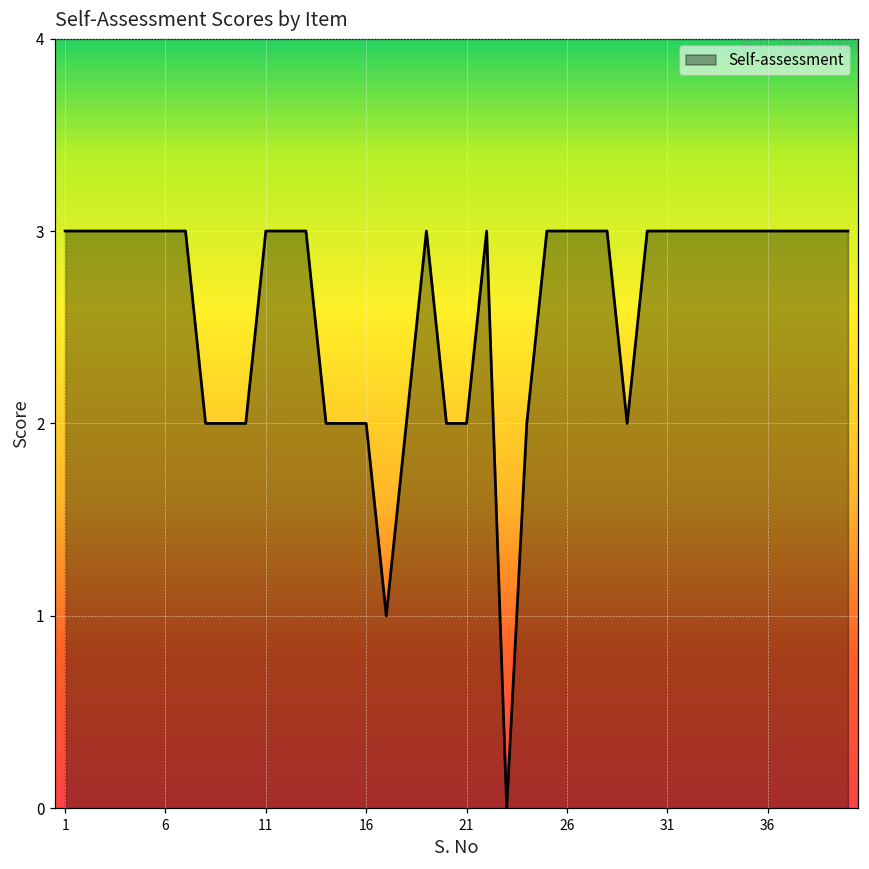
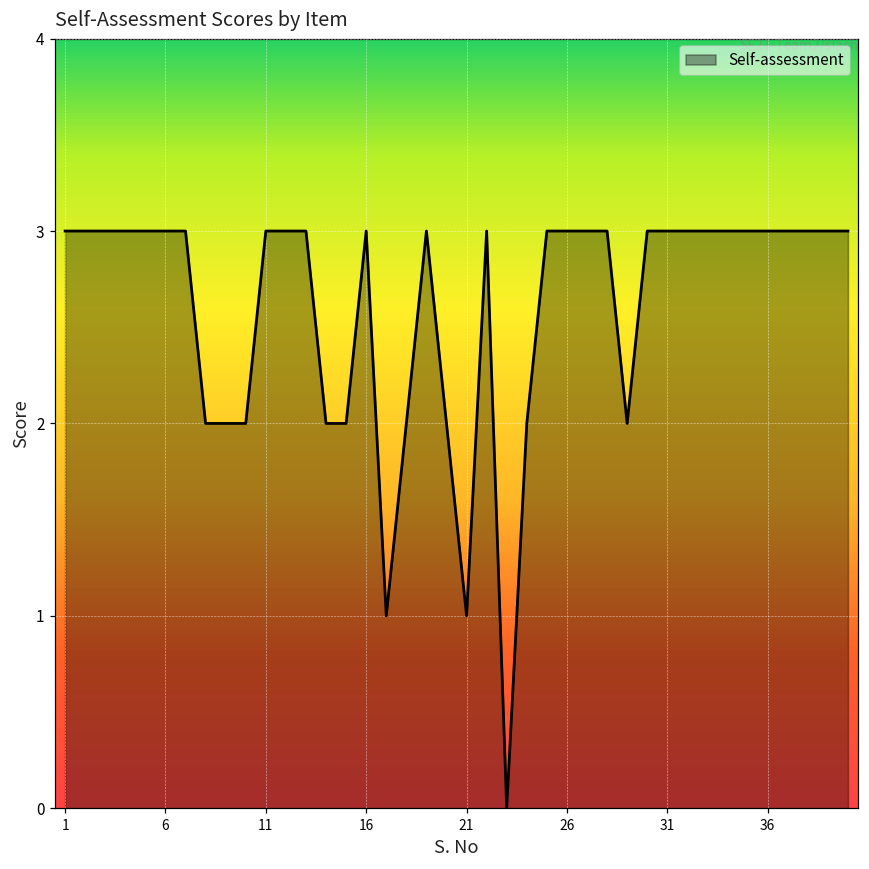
16: 2 -> 3
21: 2 -> 1
